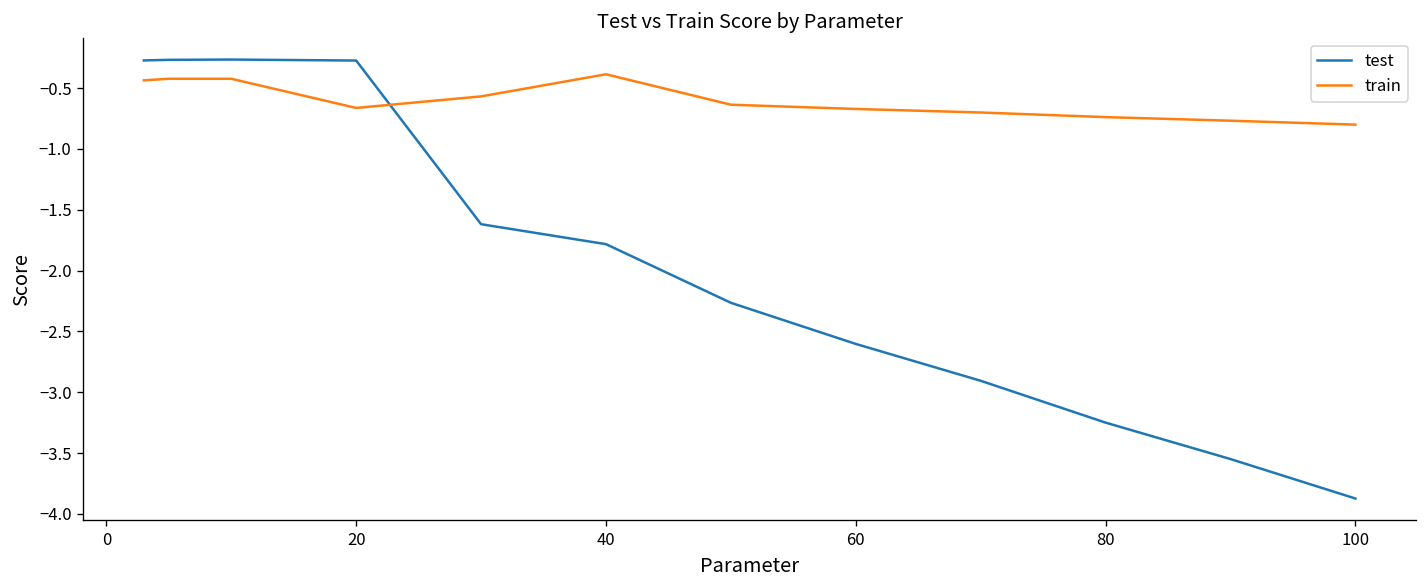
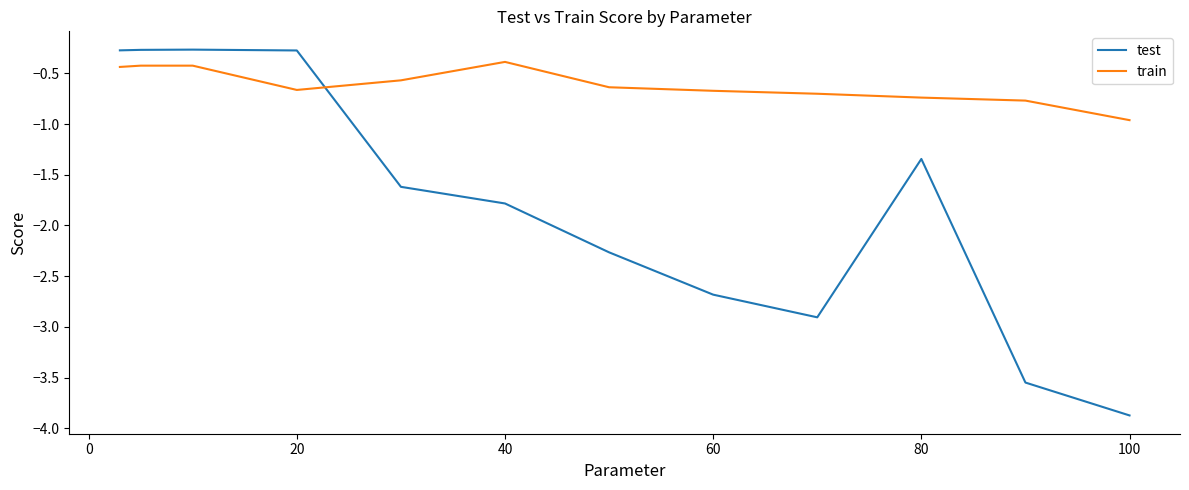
test, 60: -2.60 -> -2.68
test, 80: -3.25 -> -1.34
train, 100: -0.80 -> -0.96
